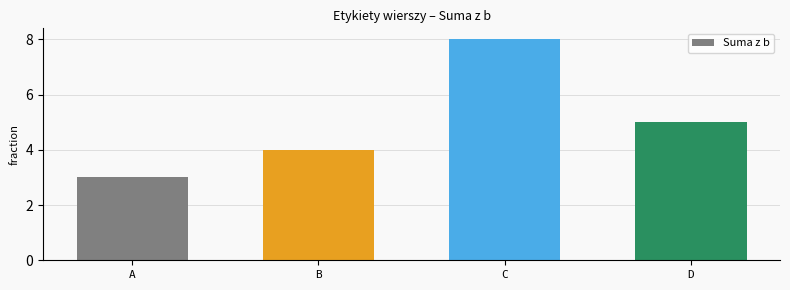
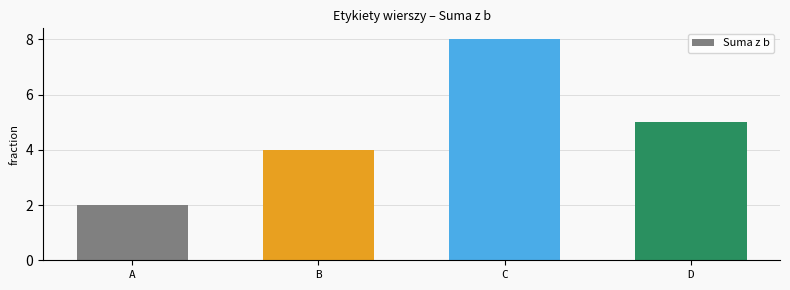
A: 3 -> 2
